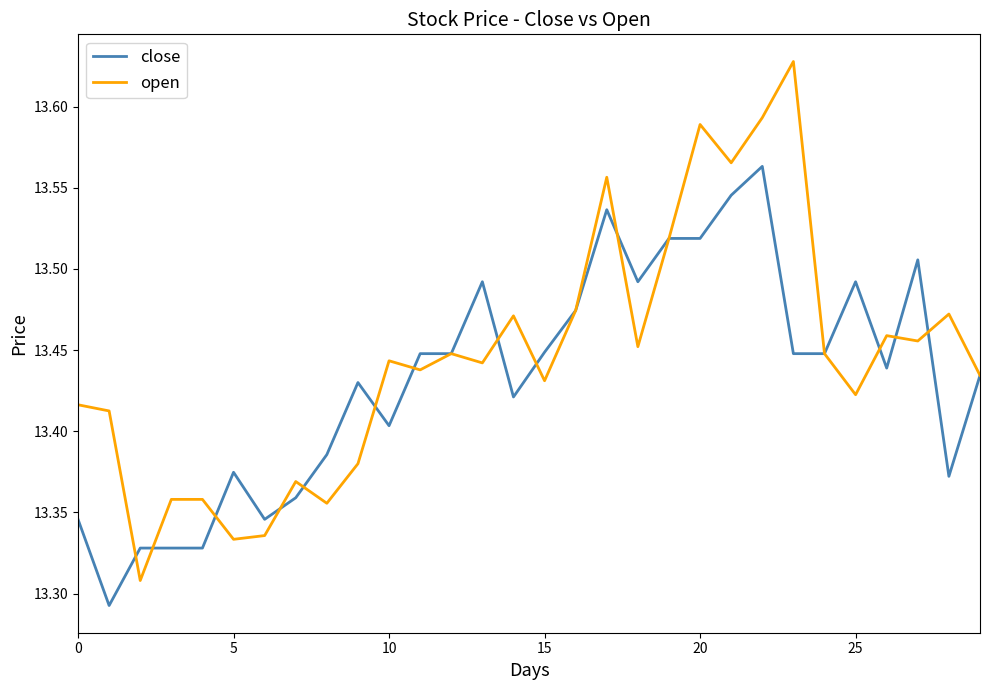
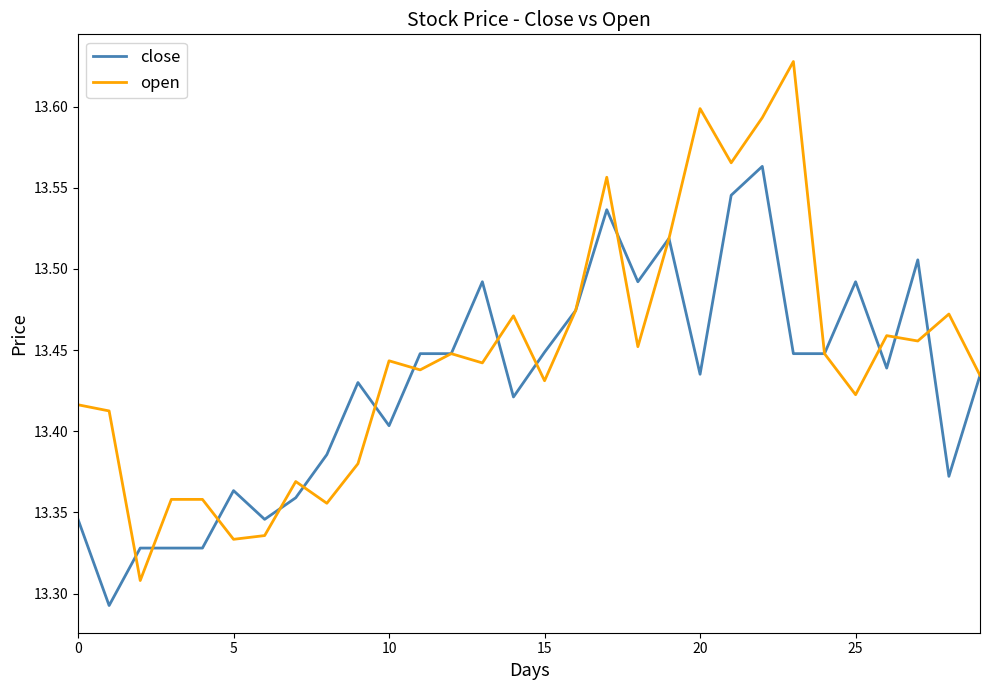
close, 5: 13.375 -> 13.363
close, 20: 13.519 -> 13.435
open, 20: 13.589 -> 13.599
